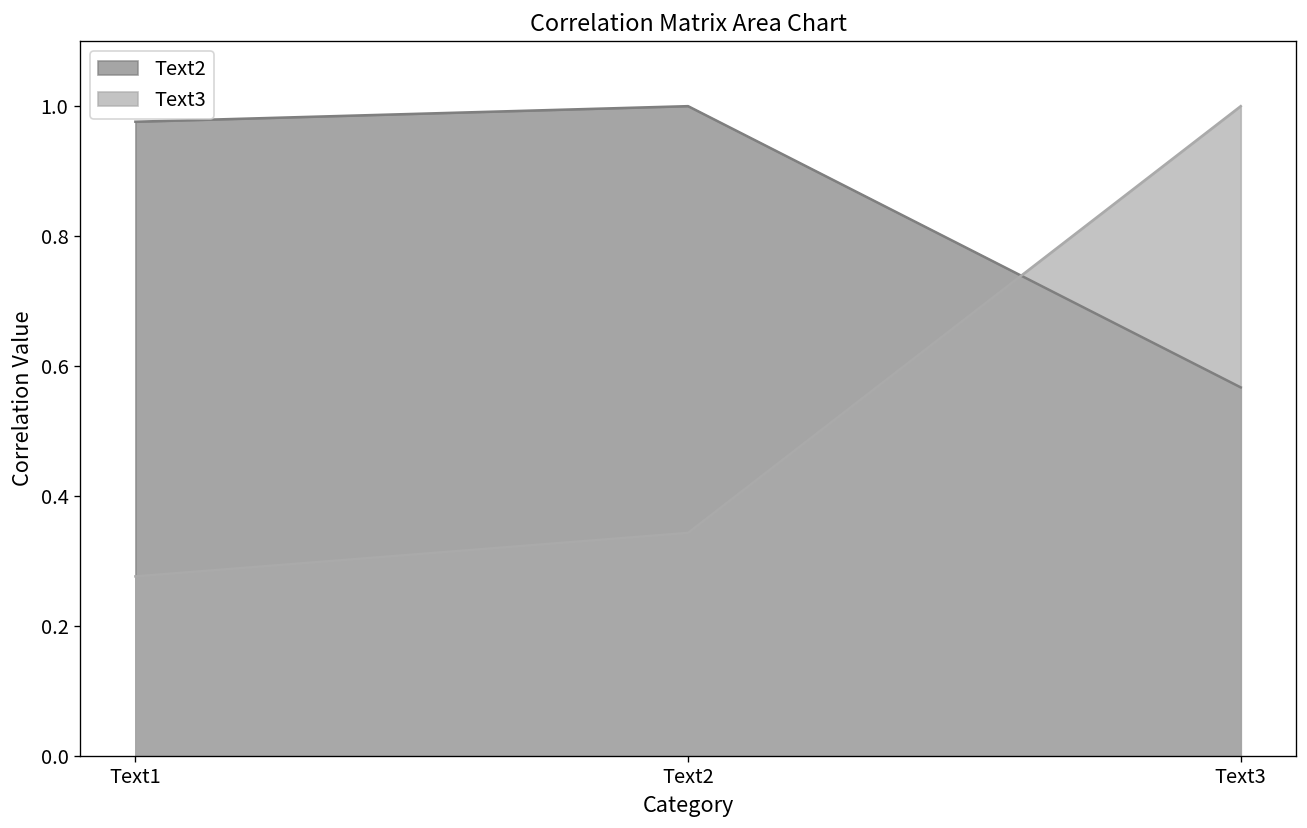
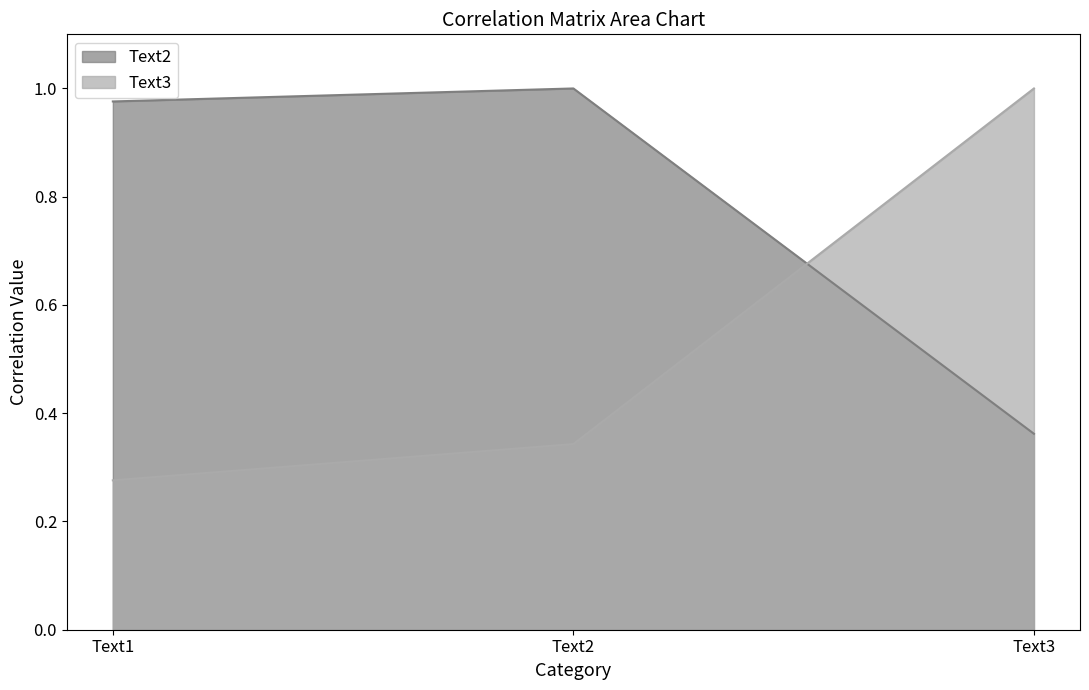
Text2, Text3: 0.57 -> 0.36
